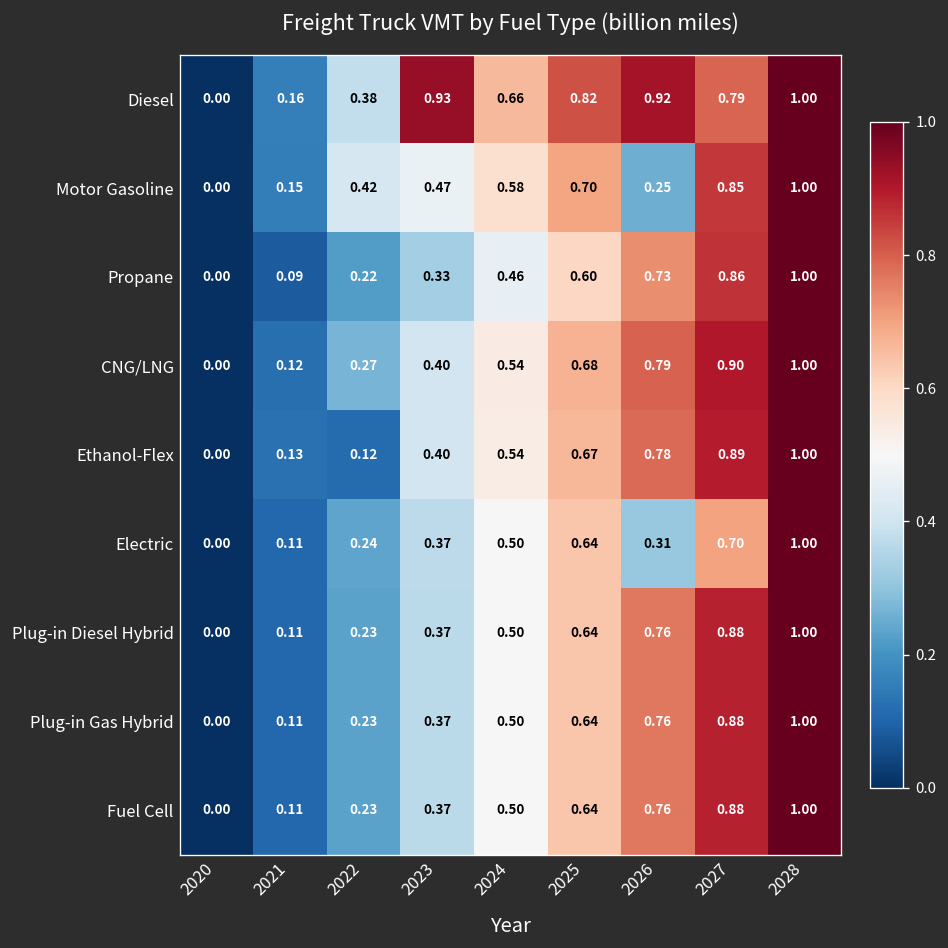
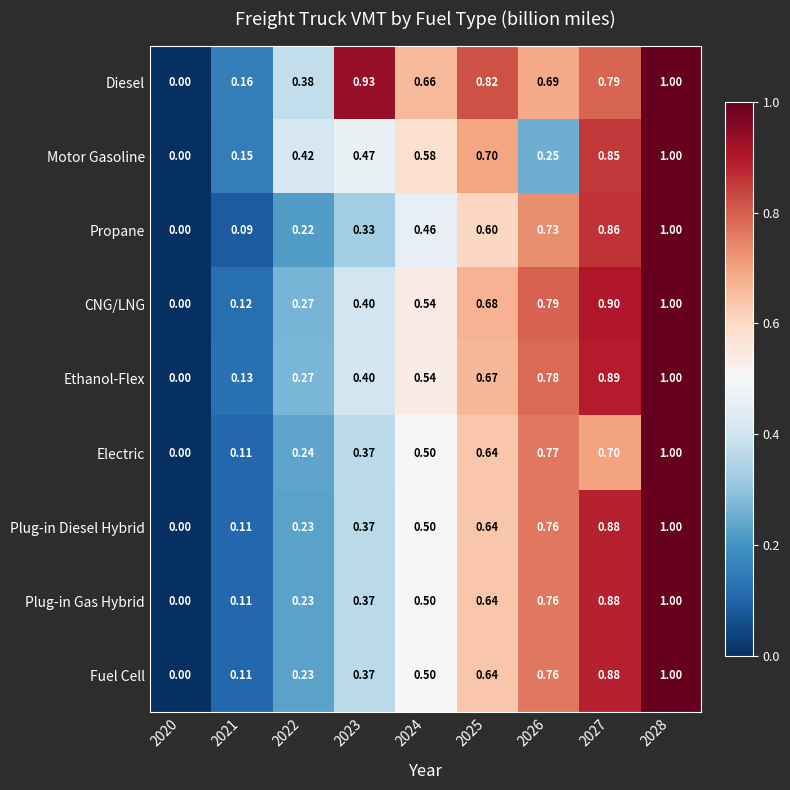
Diesel, 2026: 0.92 -> 0.69
Ethanol-Flex, 2022: 0.12 -> 0.27
Electric, 2026: 0.31 -> 0.77
